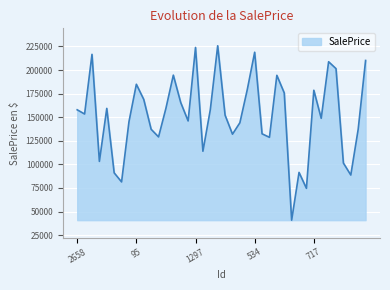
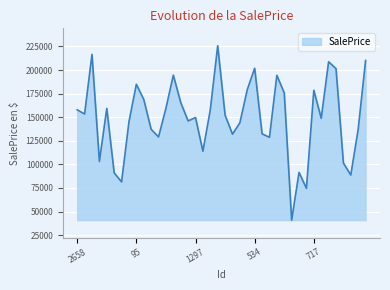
1297: 220000 -> 150000
534: 220000 -> 200000
